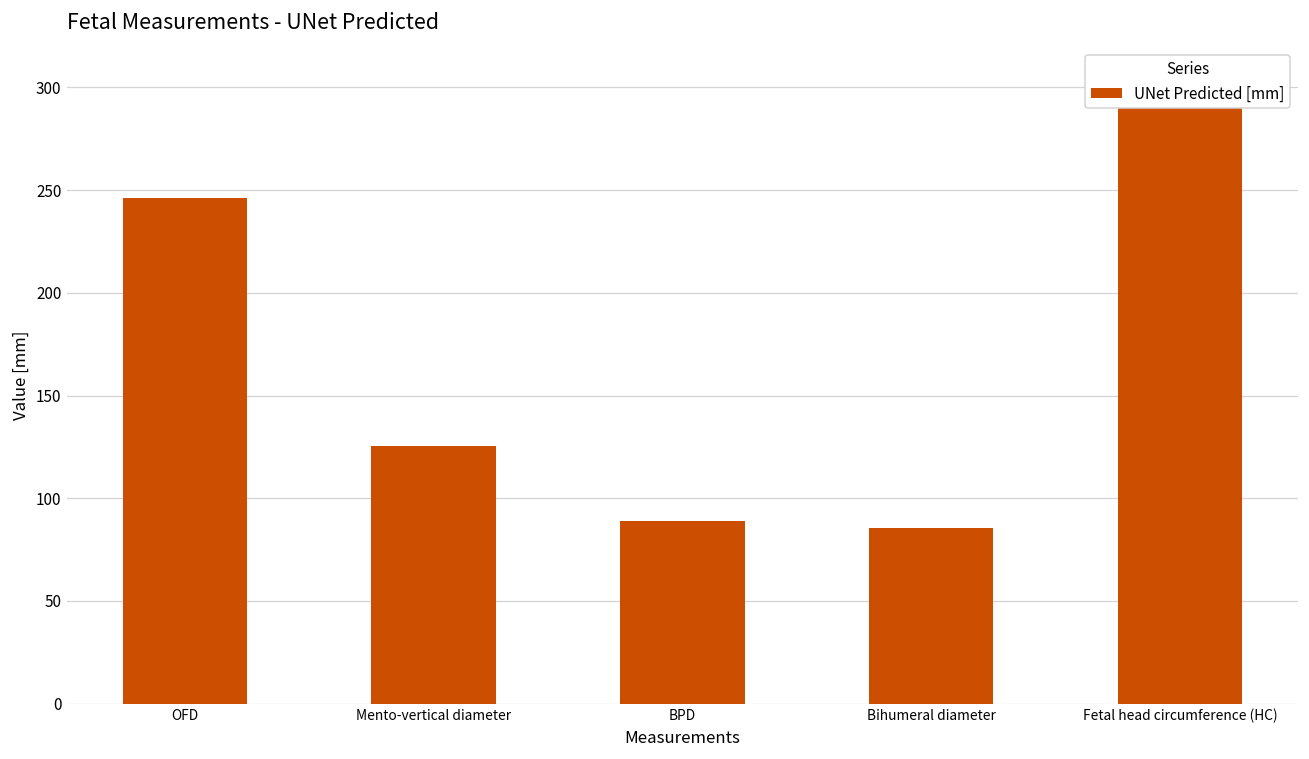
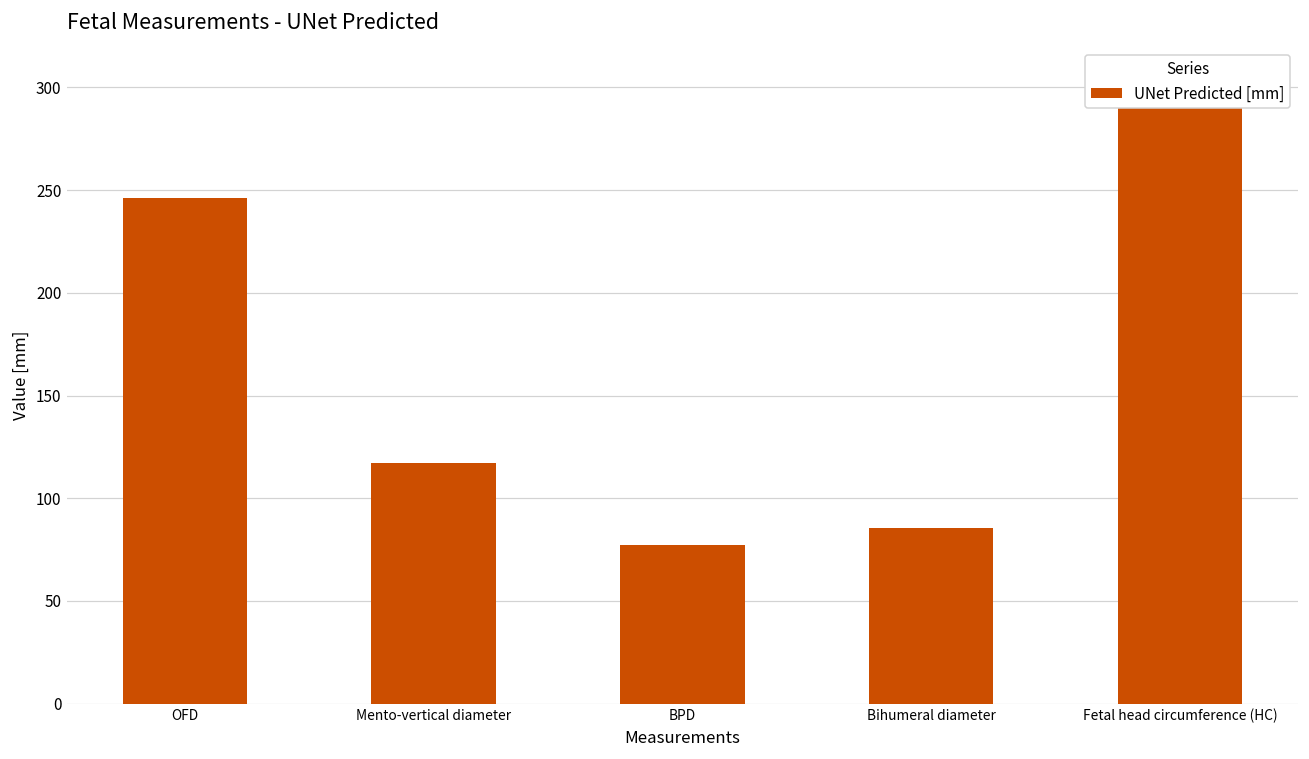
Mento-vertical diameter: 125 -> 117
BPD: 89 -> 77
